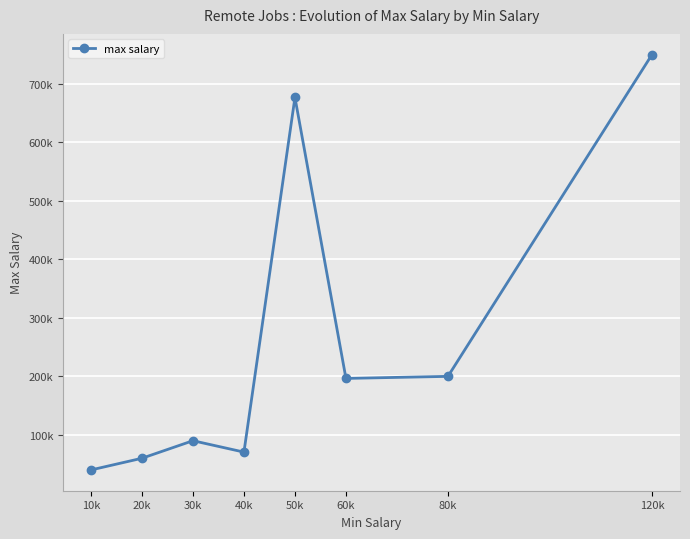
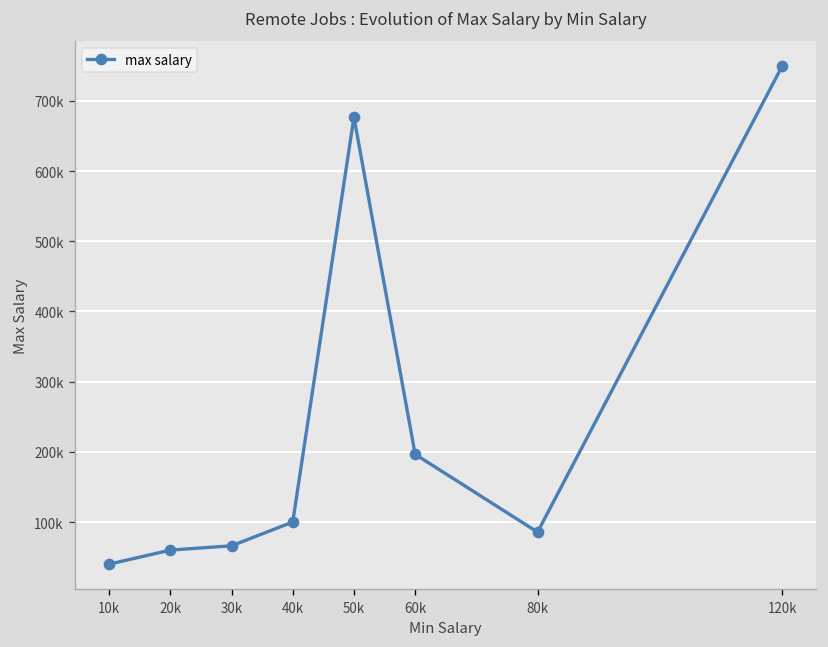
30k: 90000 -> 70000
40k: 70000 -> 100000
80k: 200000 -> 90000
